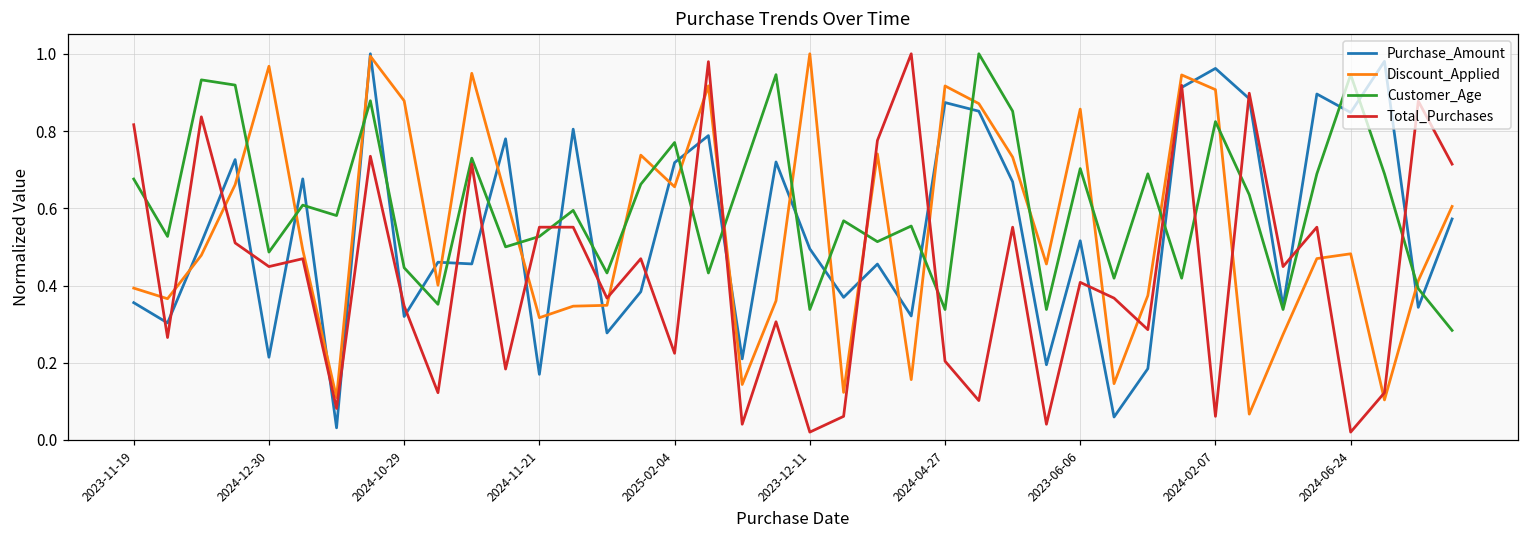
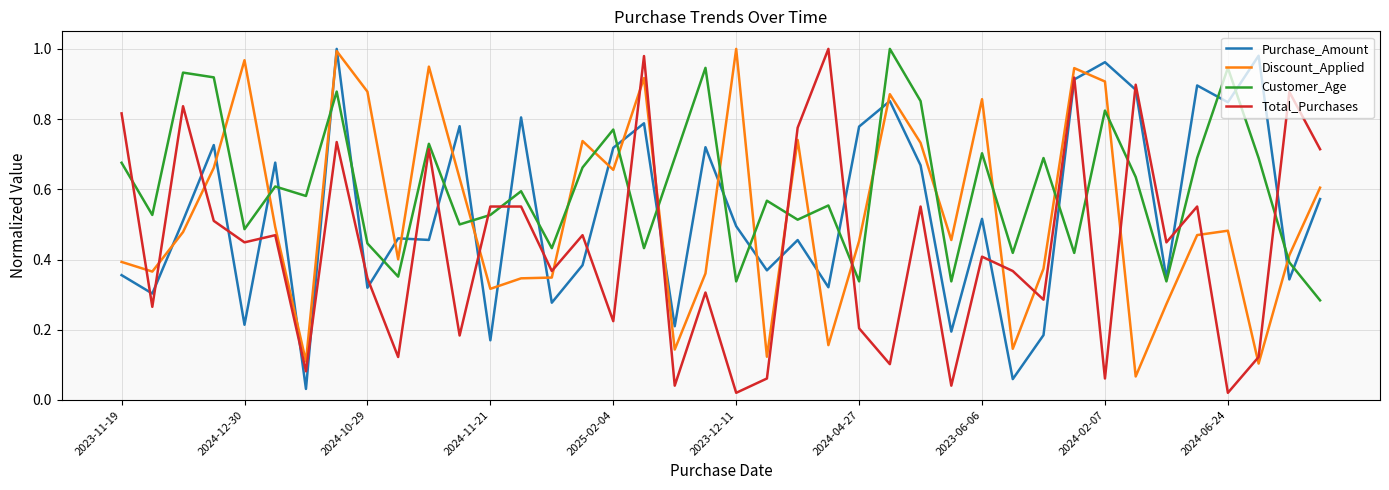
Purchase_Amount, 2024-04-27: 0.87 -> 0.78
Discount_Applied, 2024-04-27: 0.92 -> 0.45
